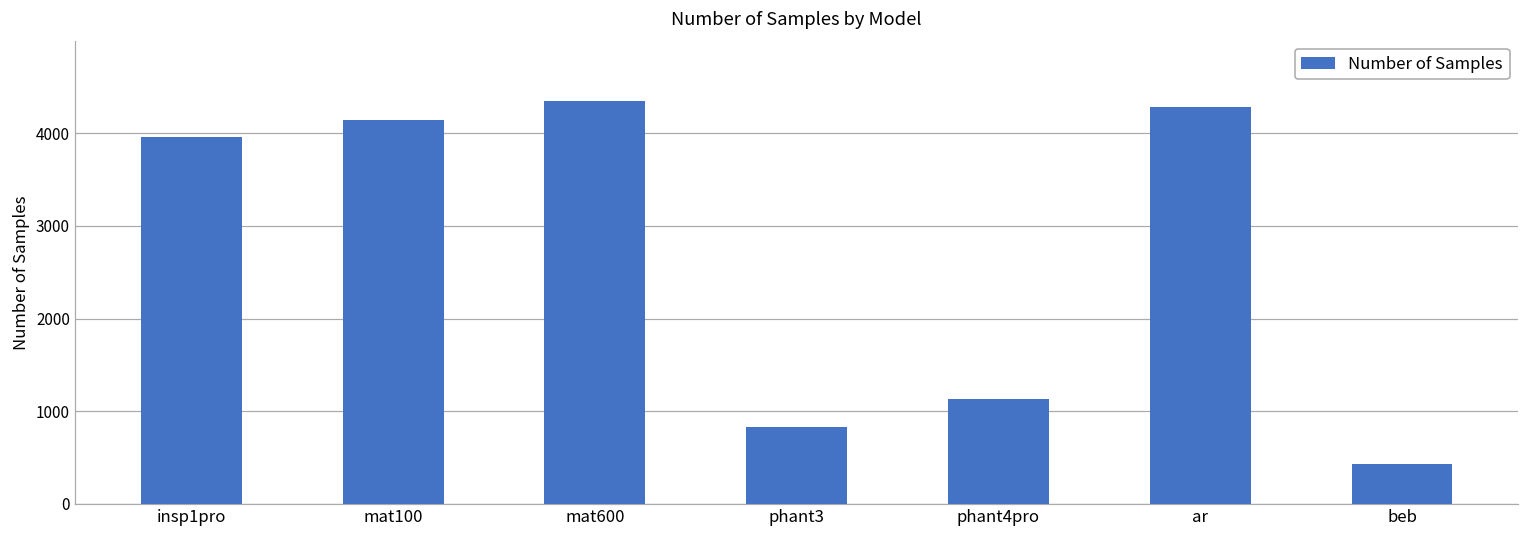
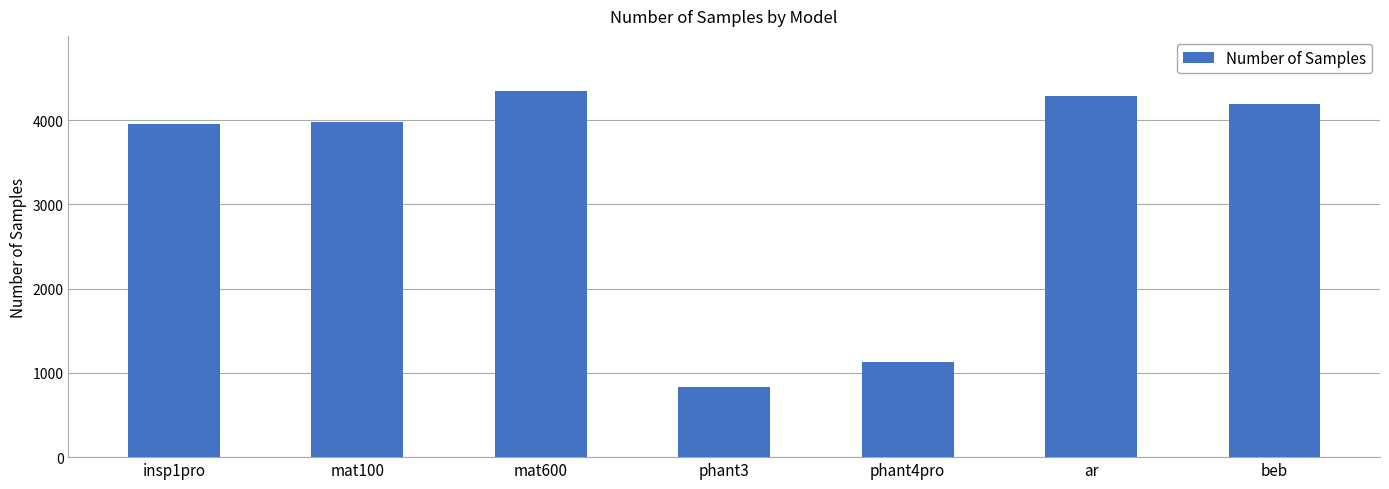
mat100: 4100 -> 4000
beb: 400 -> 4200
